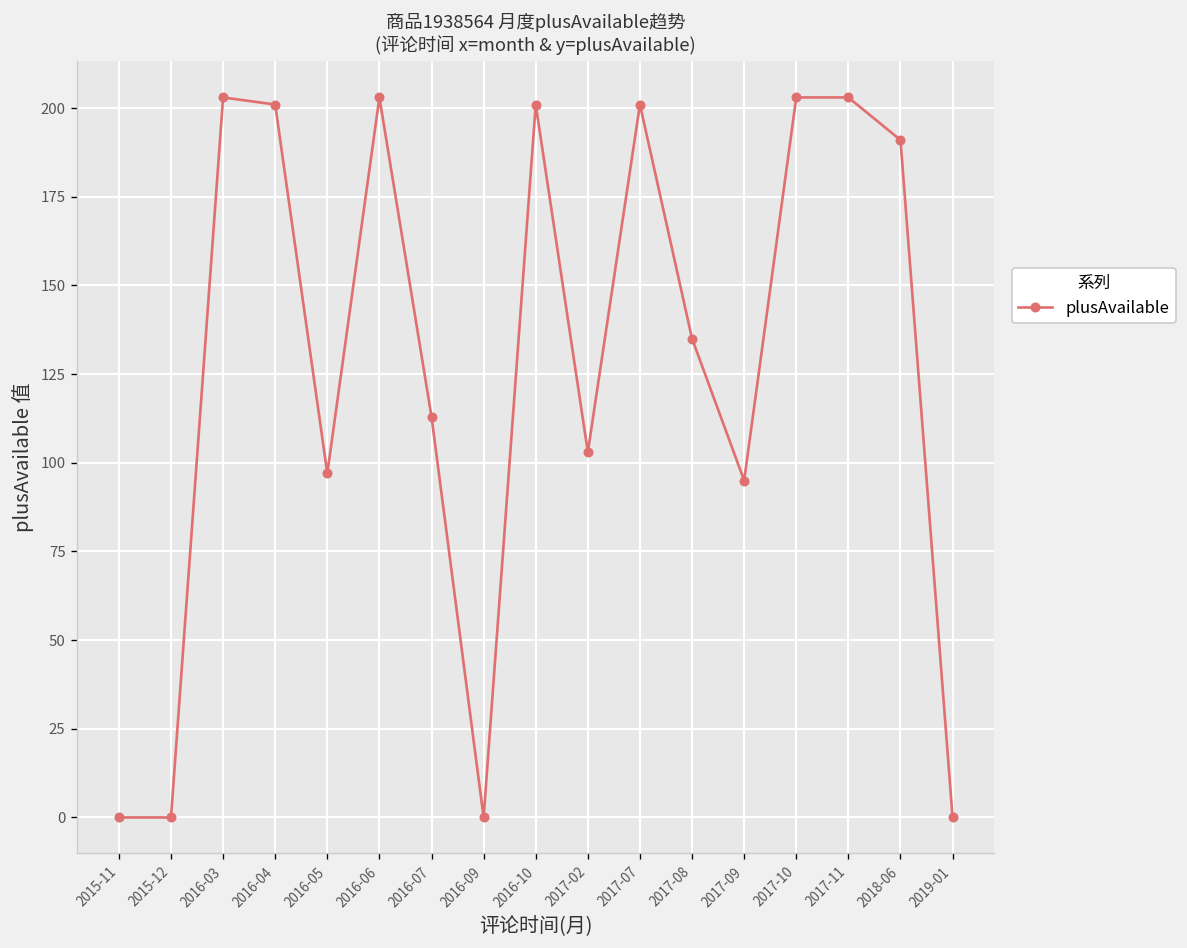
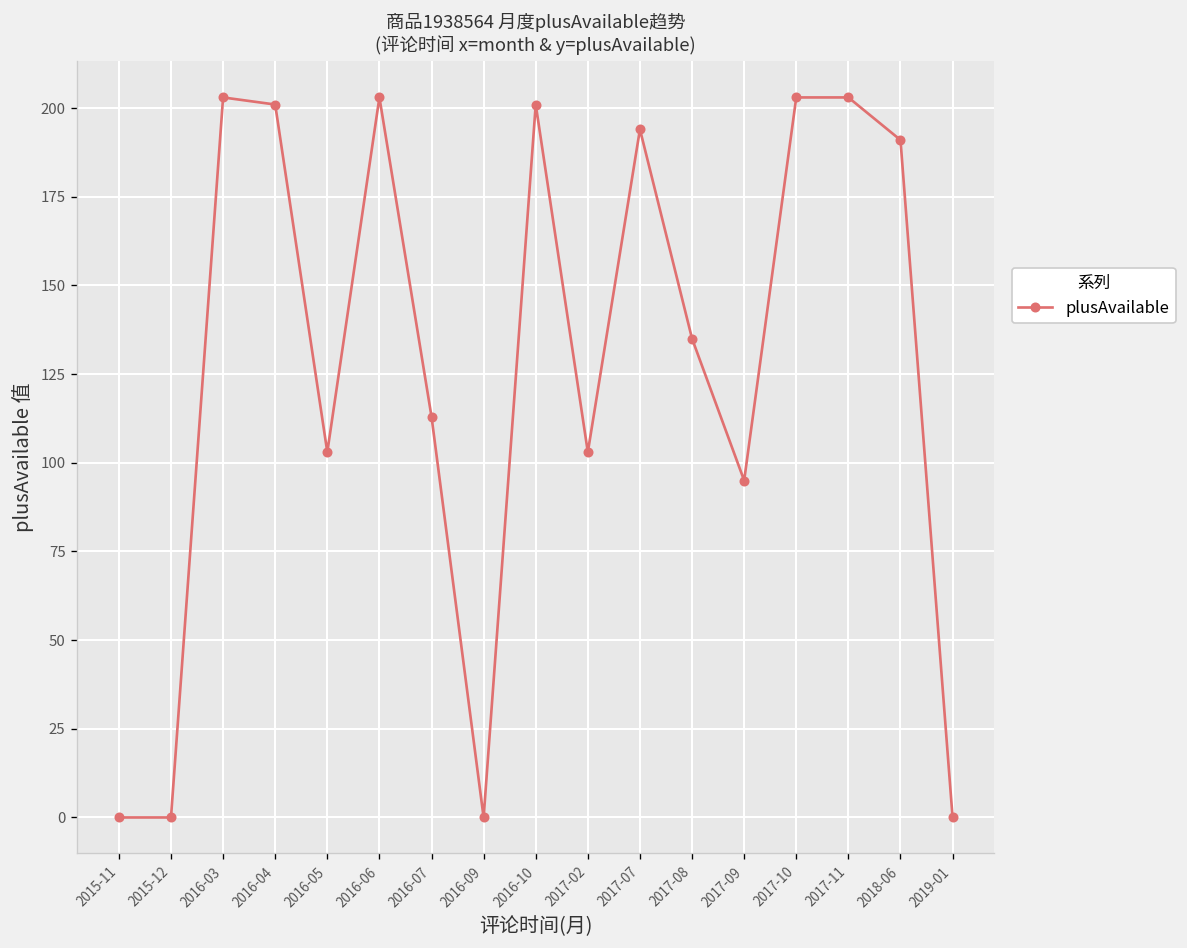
2016-05: 97 -> 103
2017-07: 201 -> 194
